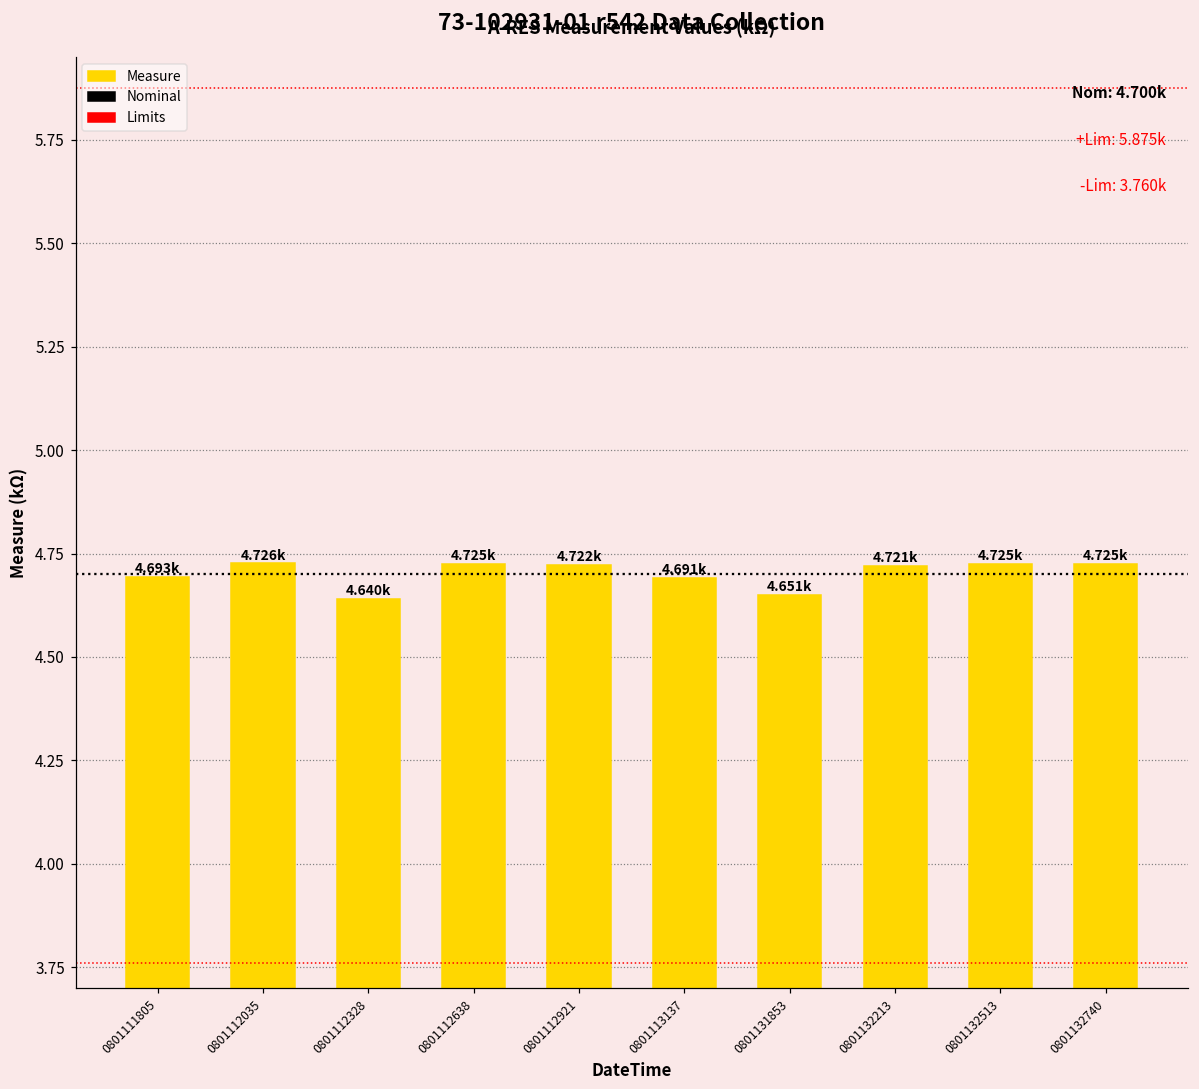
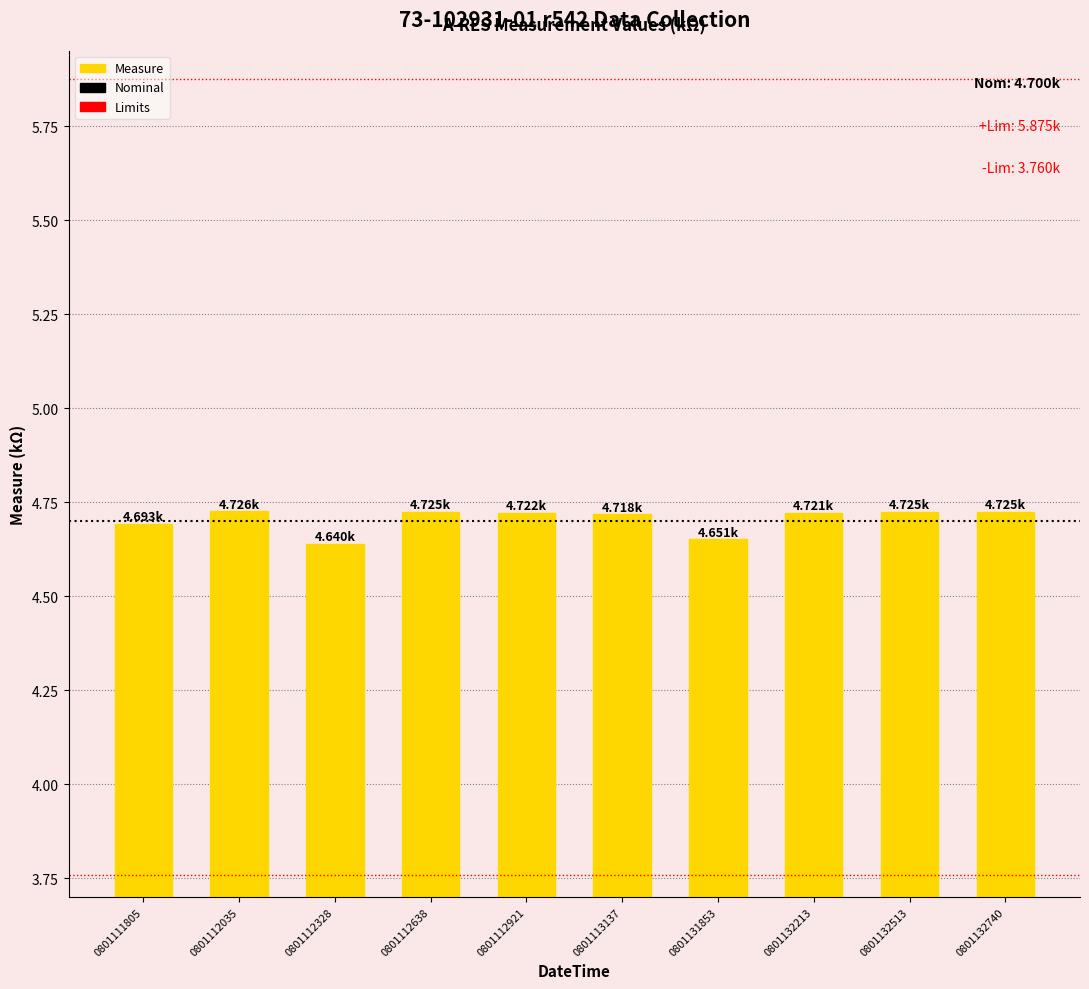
0801113137: 4.691k -> 4.718k
